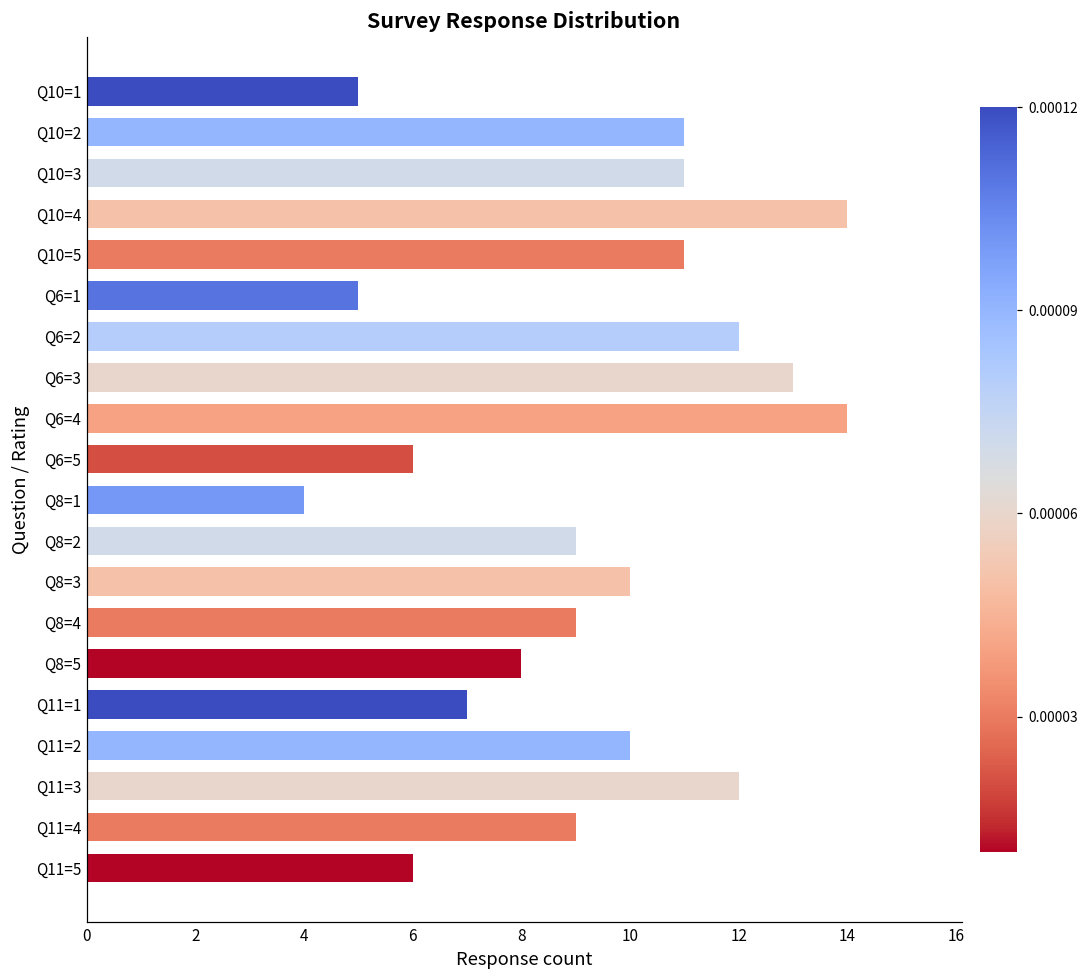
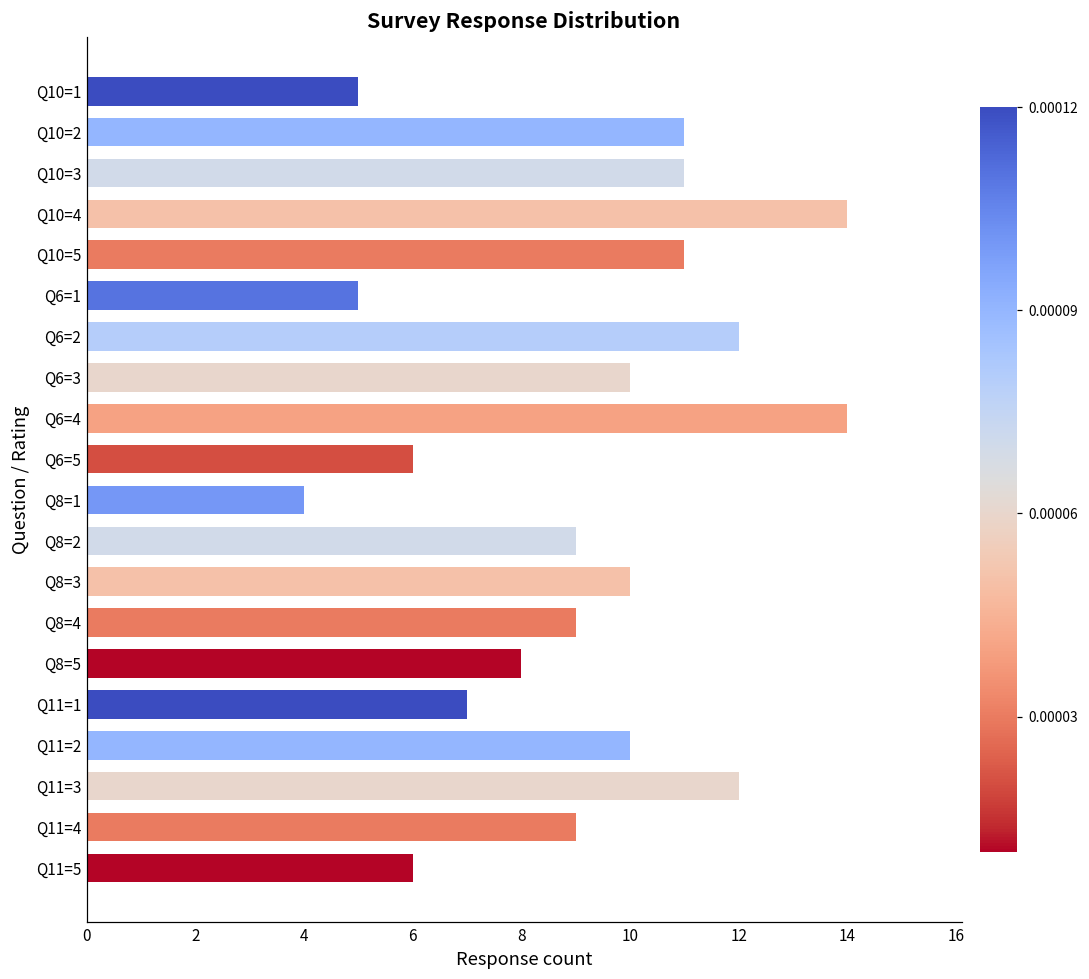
Q6=3: 13 -> 10
